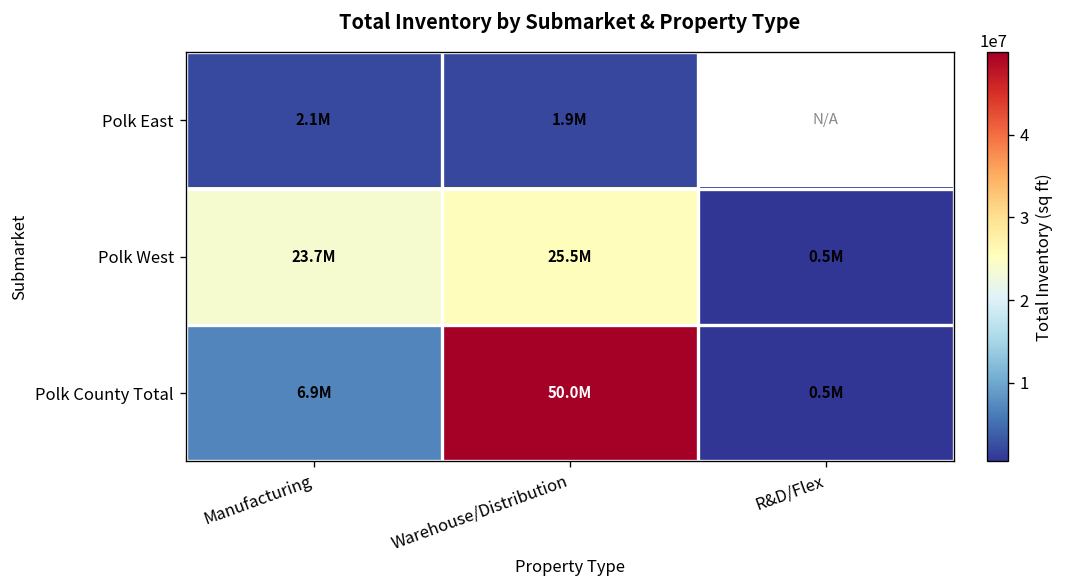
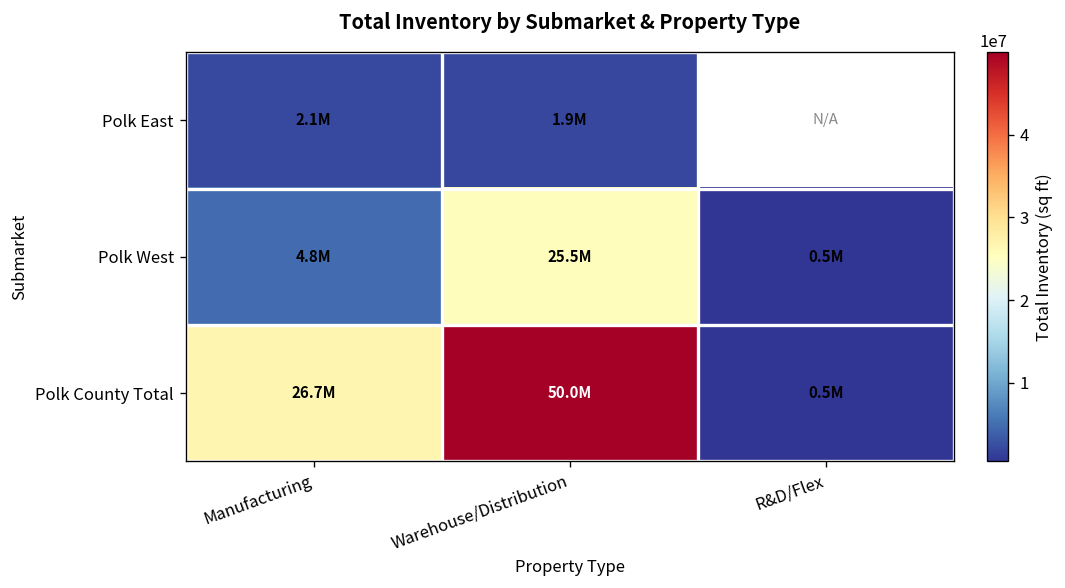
Polk West, Manufacturing: 23.7M -> 4.8M
Polk County Total, Manufacturing: 6.9M -> 26.7M
